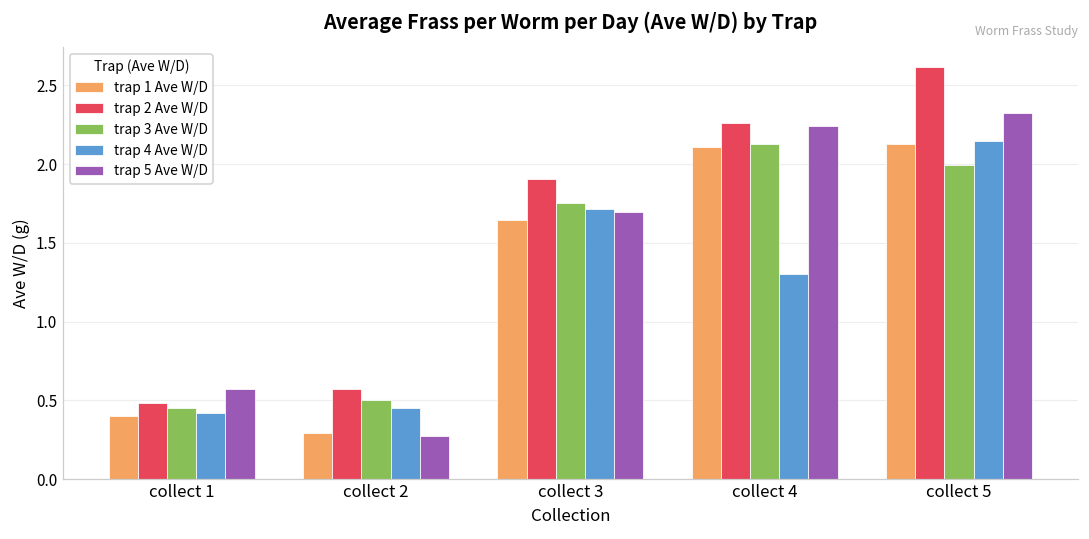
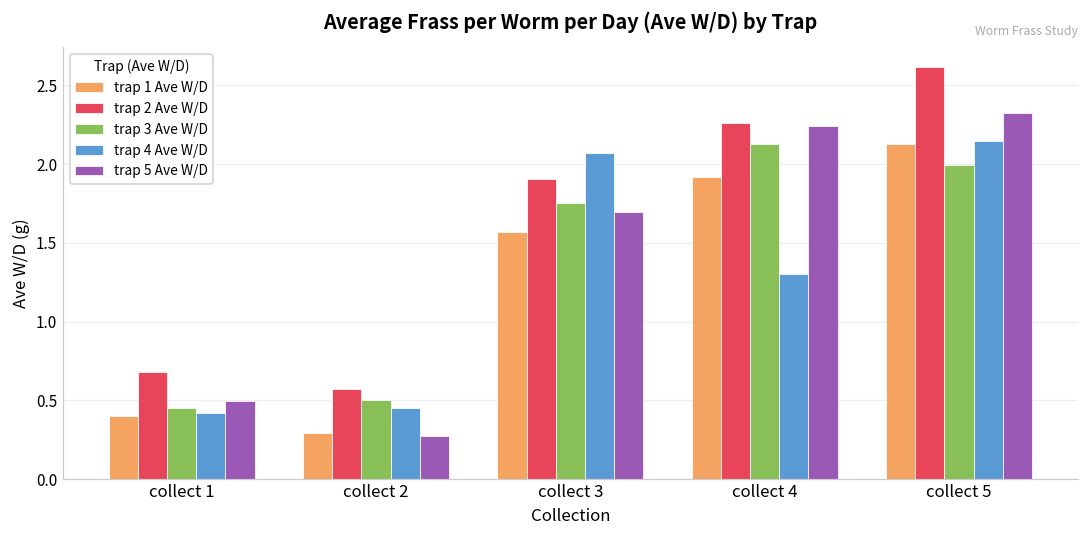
trap 2 Ave W/D, collect 1: 0.48 -> 0.68
trap 5 Ave W/D, collect 1: 0.57 -> 0.50
trap 1 Ave W/D, collect 3: 1.65 -> 1.57
trap 4 Ave W/D, collect 3: 1.72 -> 2.07
trap 1 Ave W/D, collect 4: 2.11 -> 1.92
